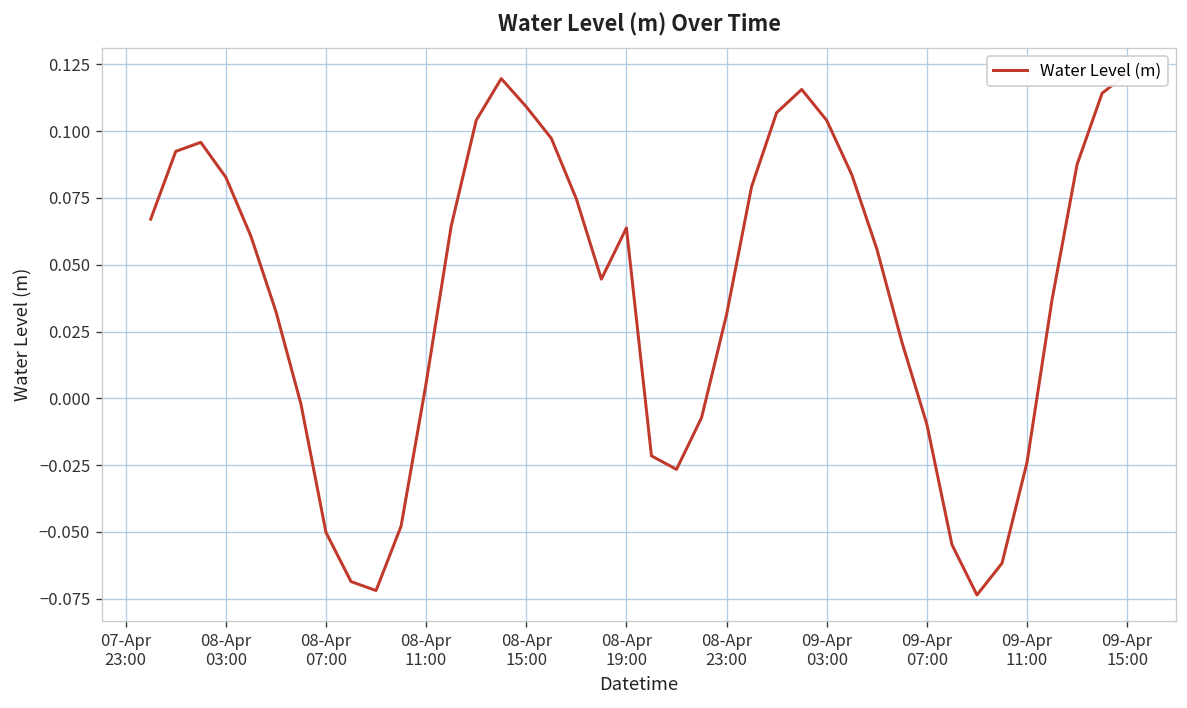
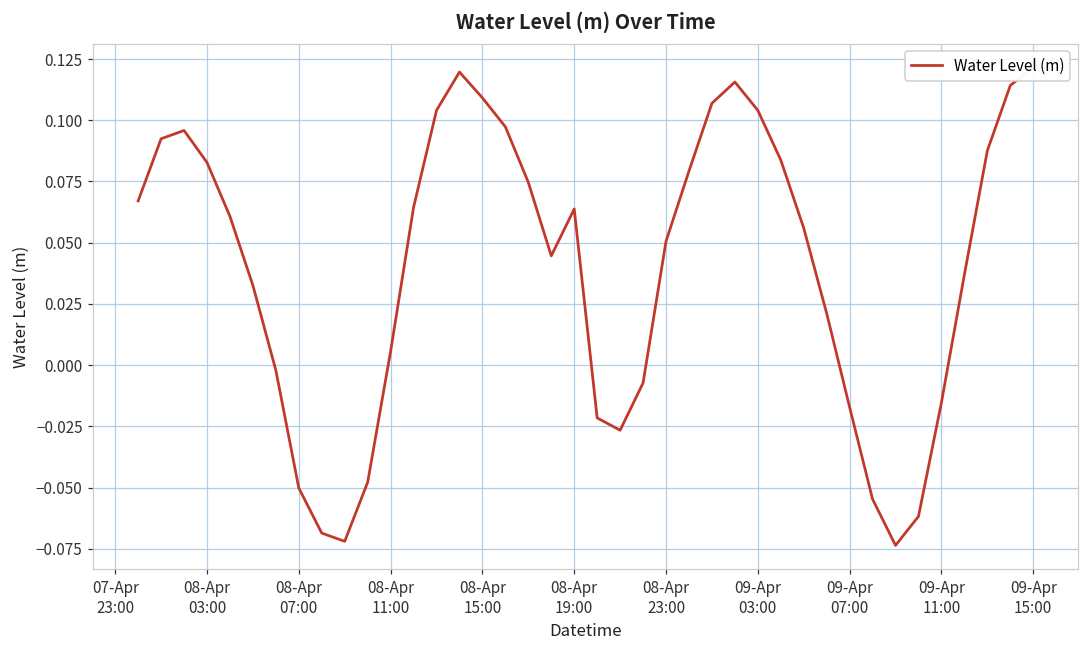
08-Apr 23:00: 0.031 -> 0.051
09-Apr 07:00: -0.010 -> -0.017
09-Apr 11:00: -0.024 -> -0.015
